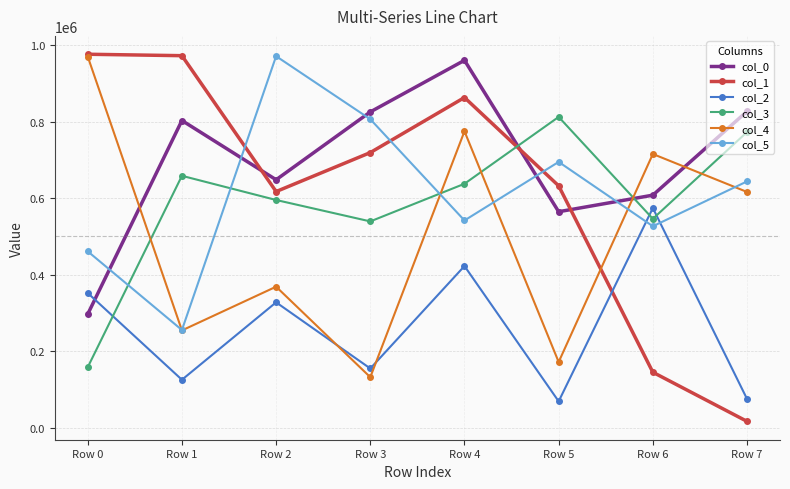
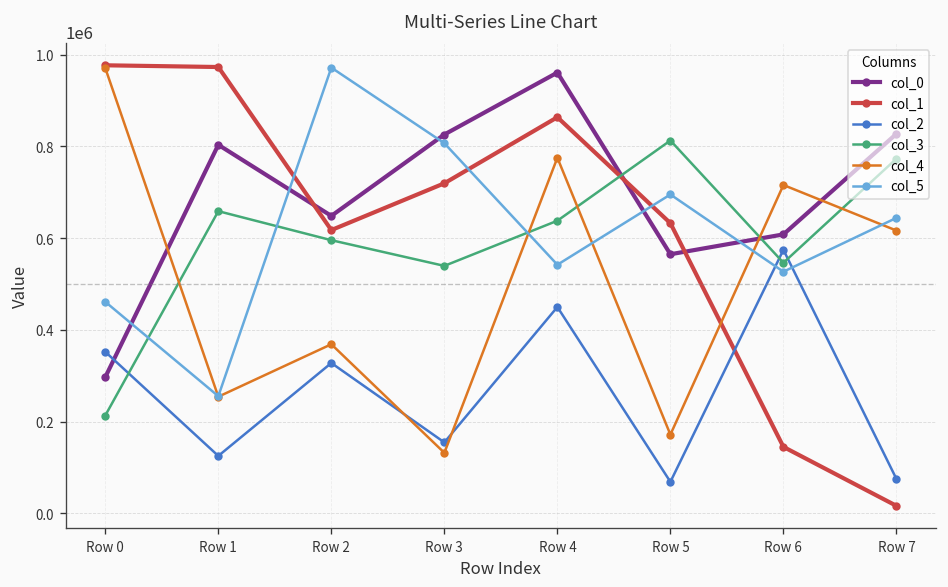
col_3, Row 0: 160000 -> 210000
col_2, Row 4: 420000 -> 450000
